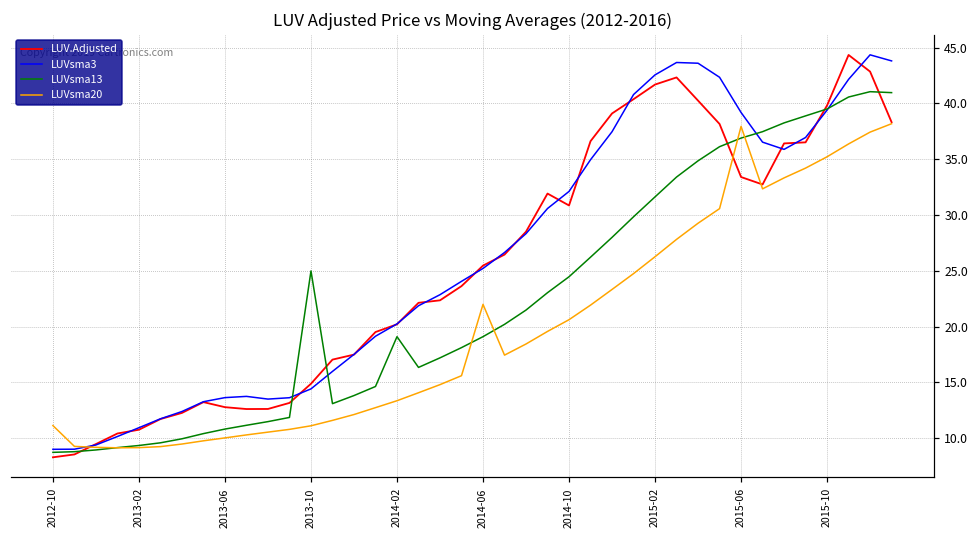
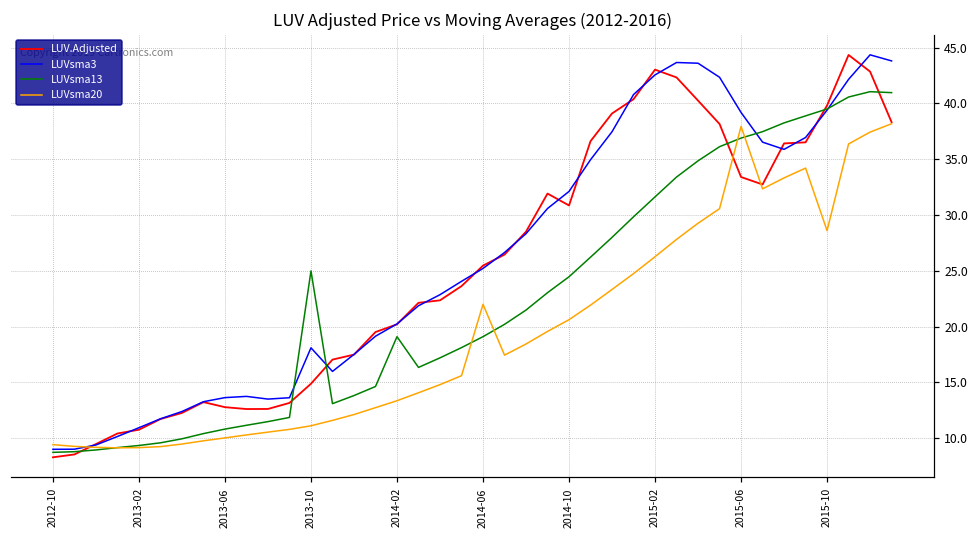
LUVsma20, 2012-10: 11.1 -> 9.4
LUVsma3, 2013-10: 14.4 -> 18.1
LUV.Adjusted, 2015-02: 41.7 -> 43.0
LUVsma20, 2015-10: 35.2 -> 28.6
